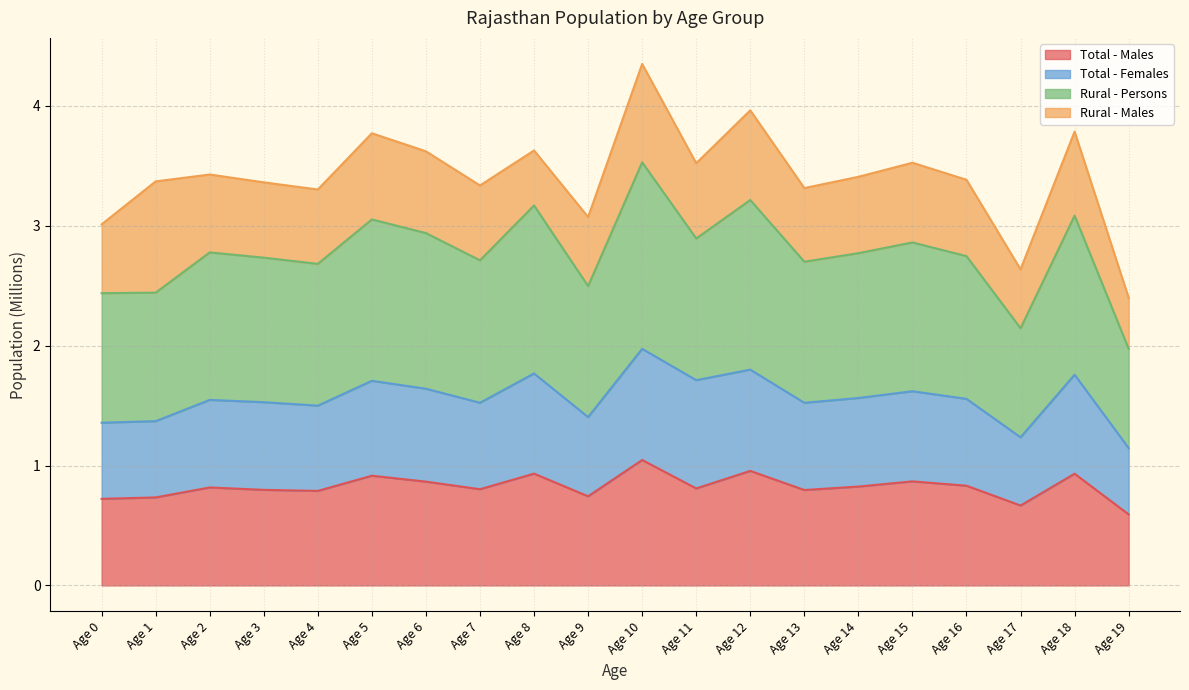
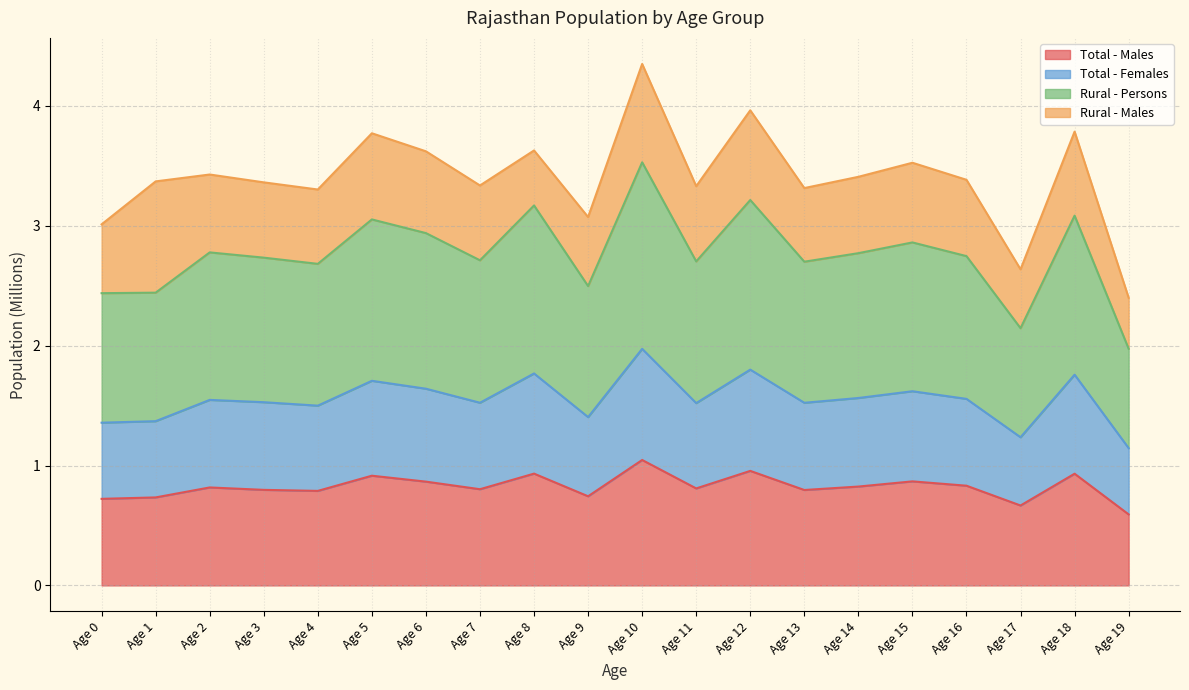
Total - Females, Age 11: 0.90 -> 0.71
